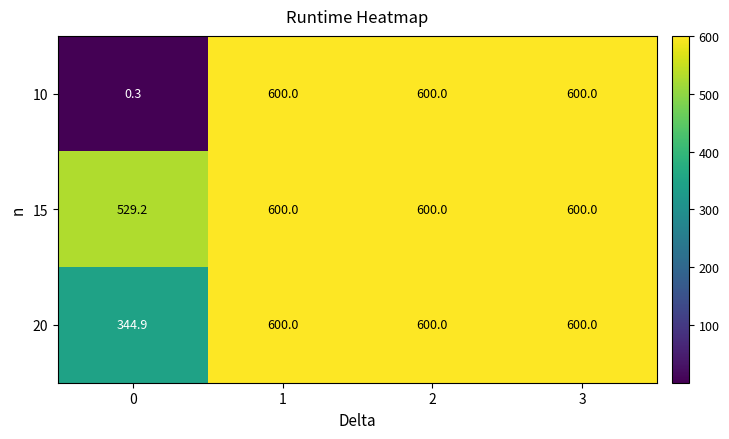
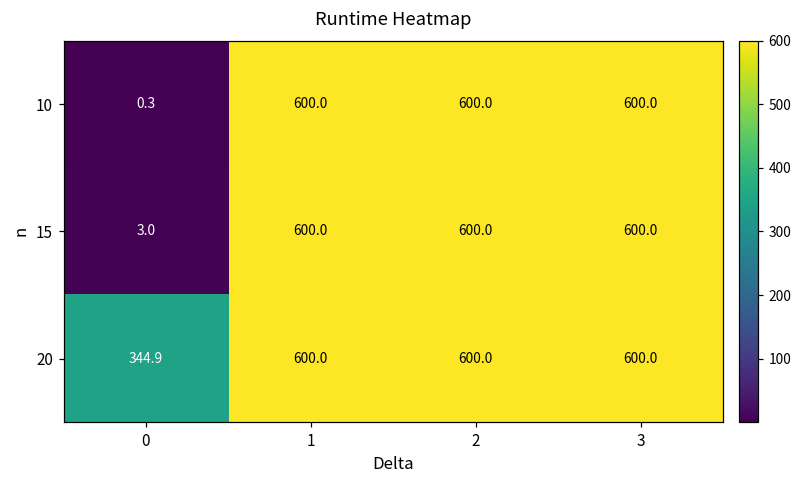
15, 0: 529.2 -> 3.0
